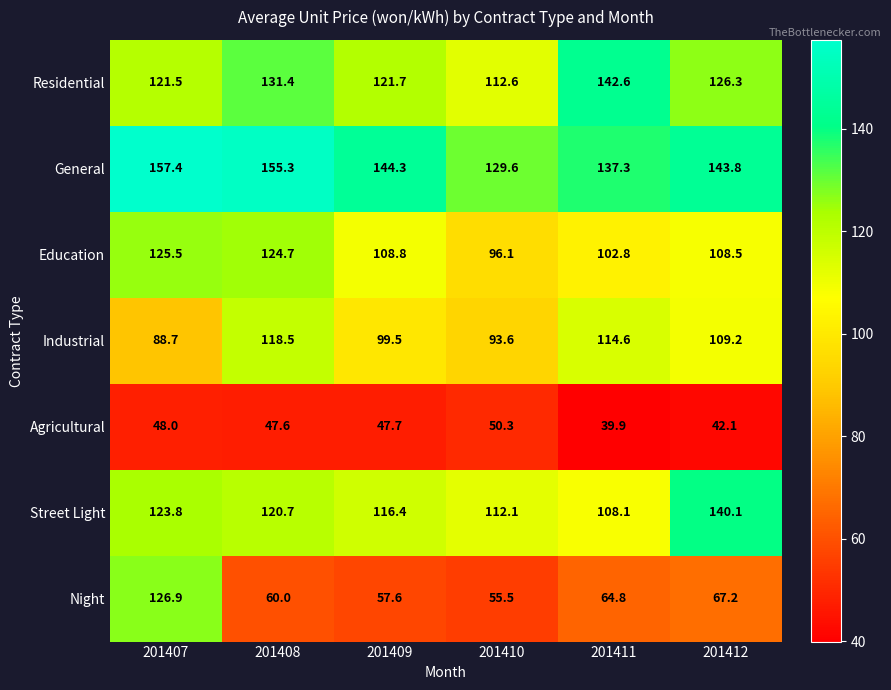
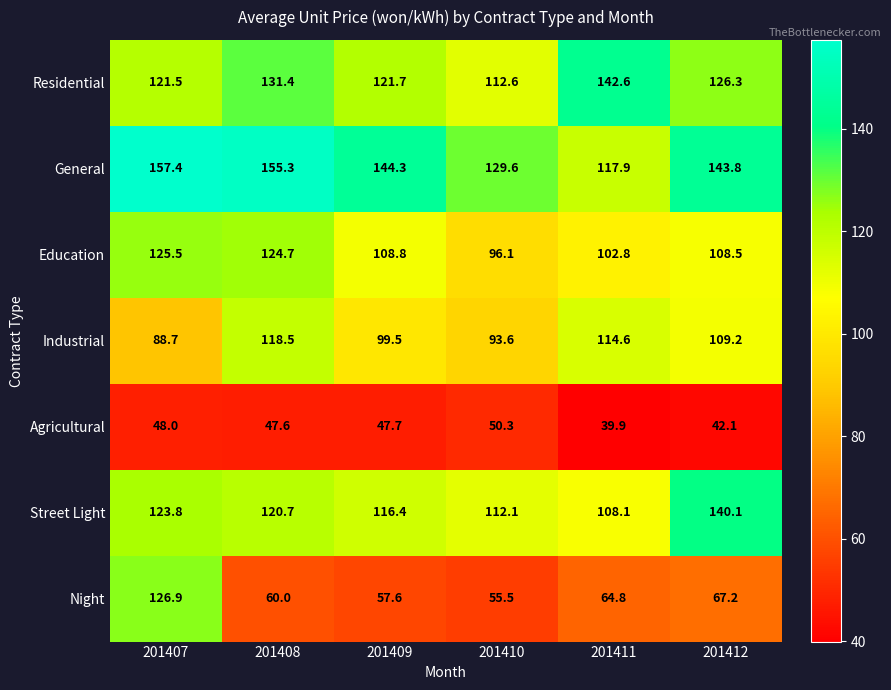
General, 201411: 137.3 -> 117.9
